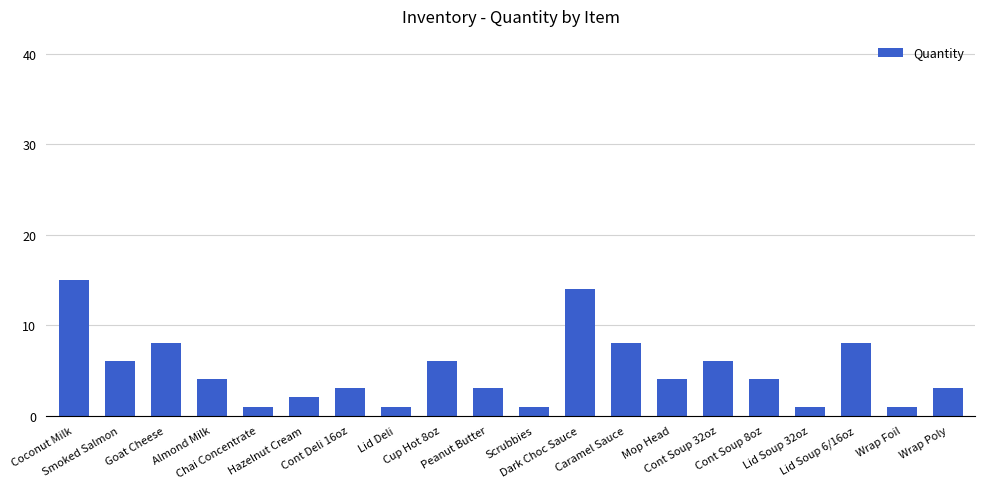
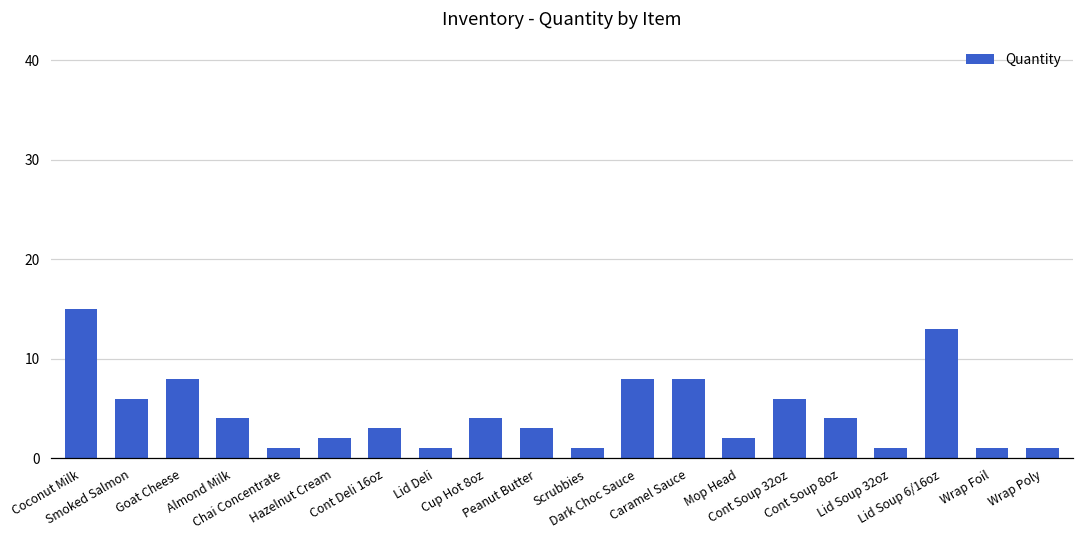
Cup Hot 8oz: 6 -> 4
Dark Choc Sauce: 14 -> 8
Mop Head: 4 -> 2
Lid Soup 6/16oz: 8 -> 13
Wrap Poly: 3 -> 1
